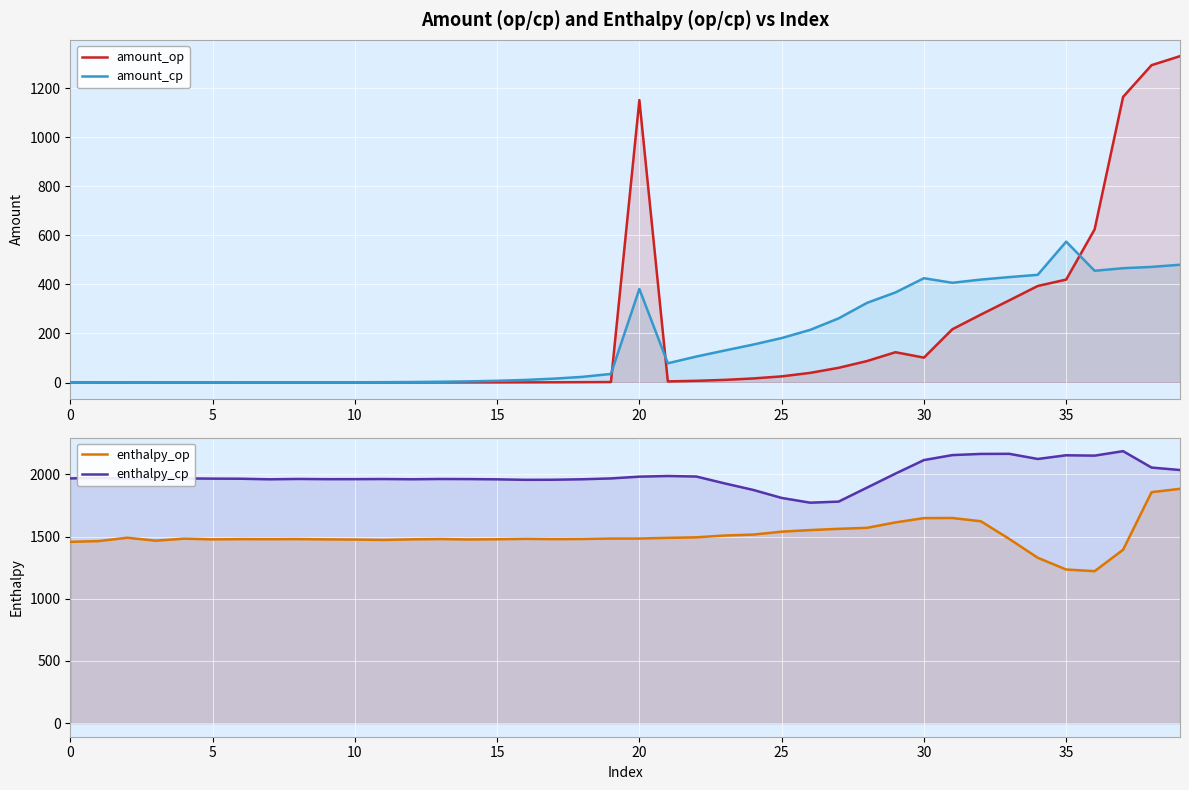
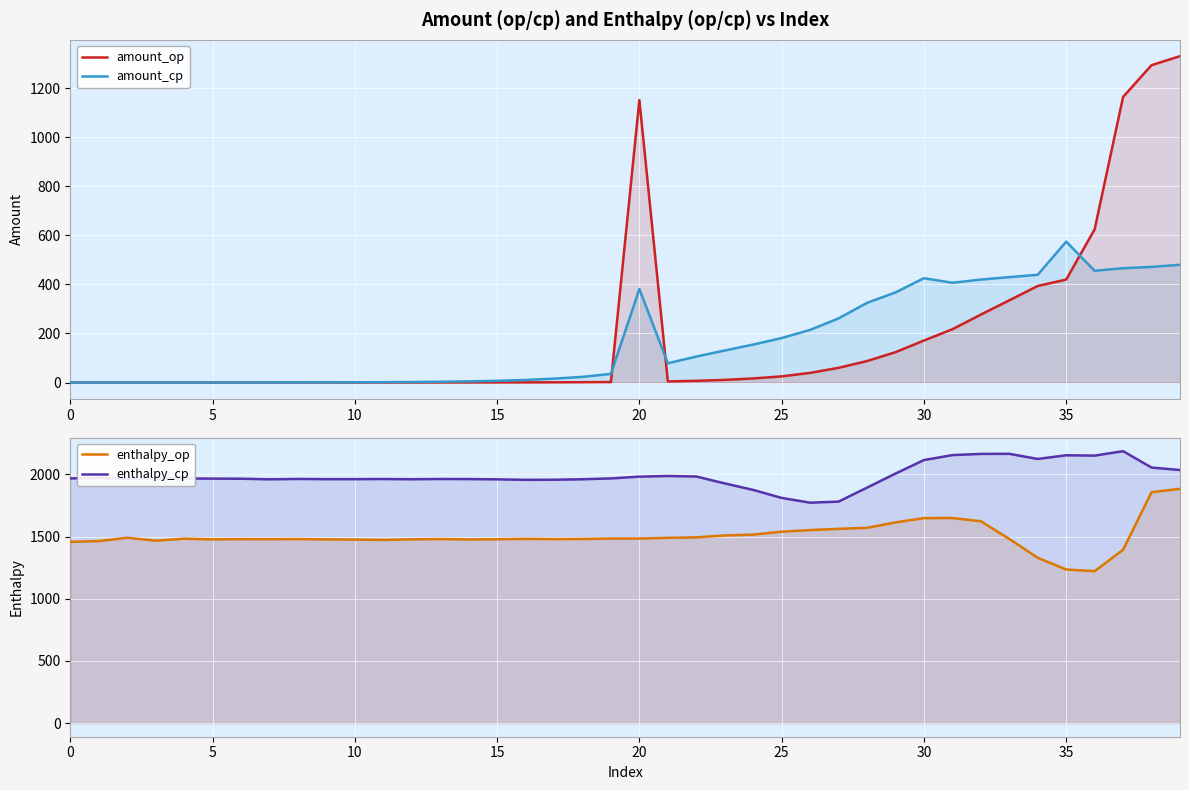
Amount (op/cp) and Enthalpy (op/cp) vs Index, amount_op, 30: 100 -> 170
